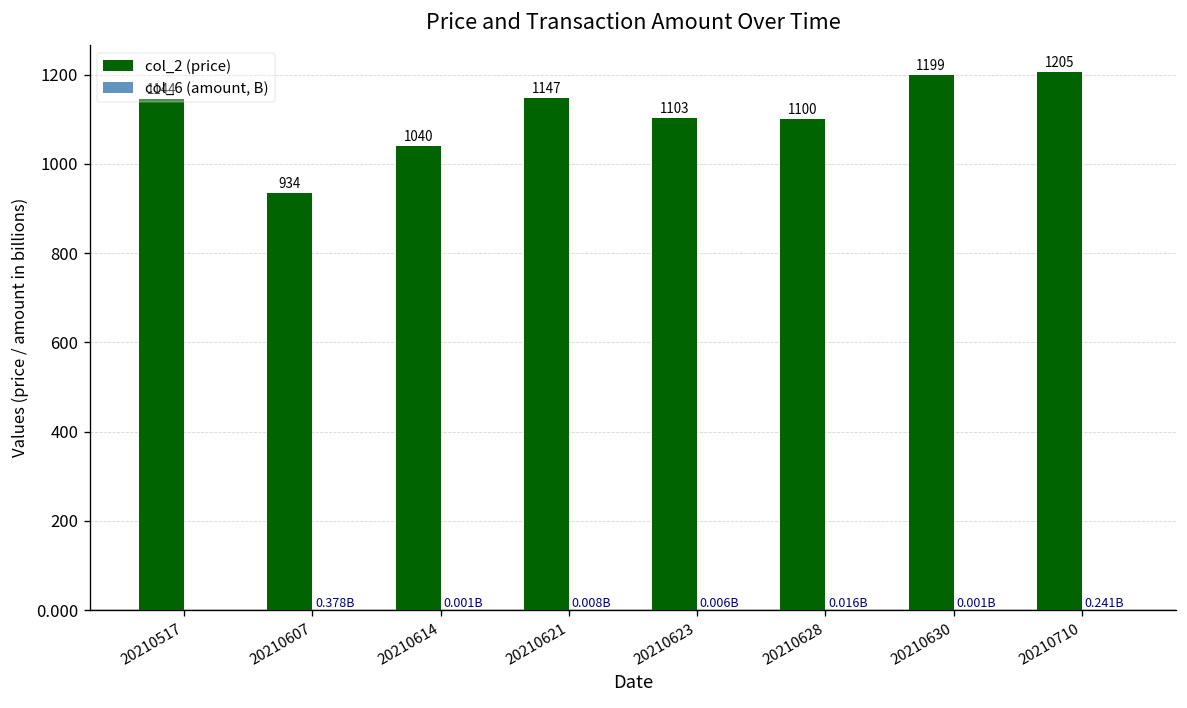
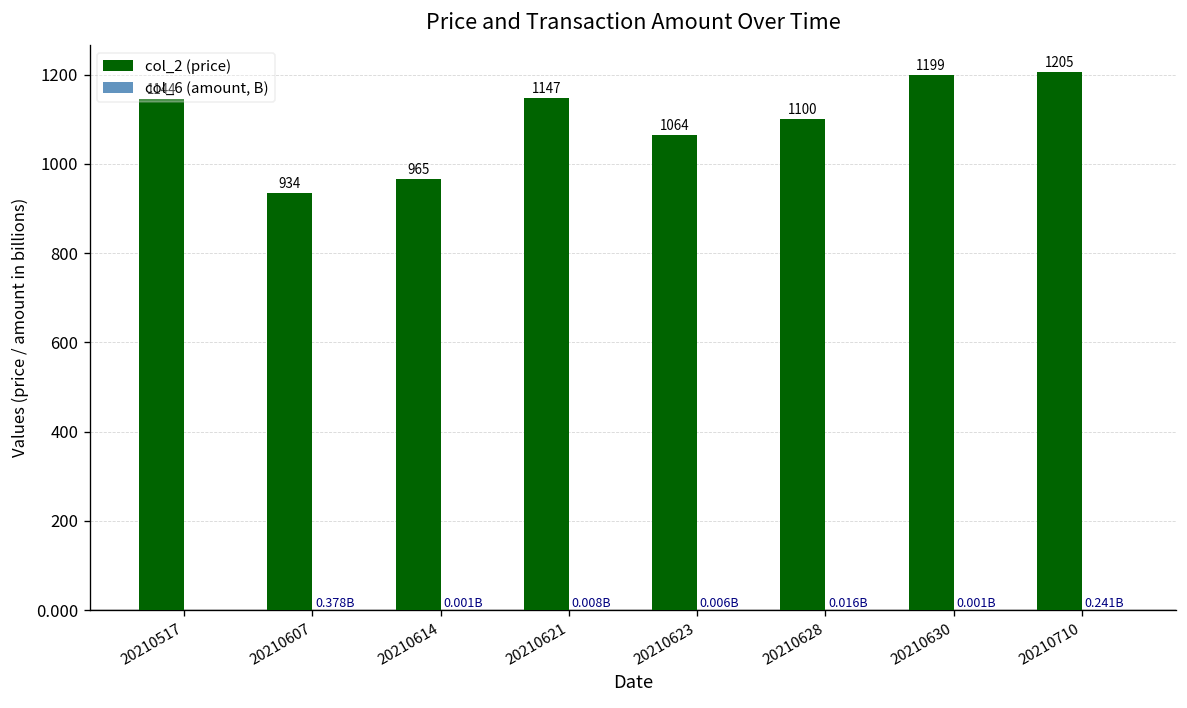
col_2 (price), 20210614: 1040 -> 965
col_2 (price), 20210623: 1103 -> 1064
